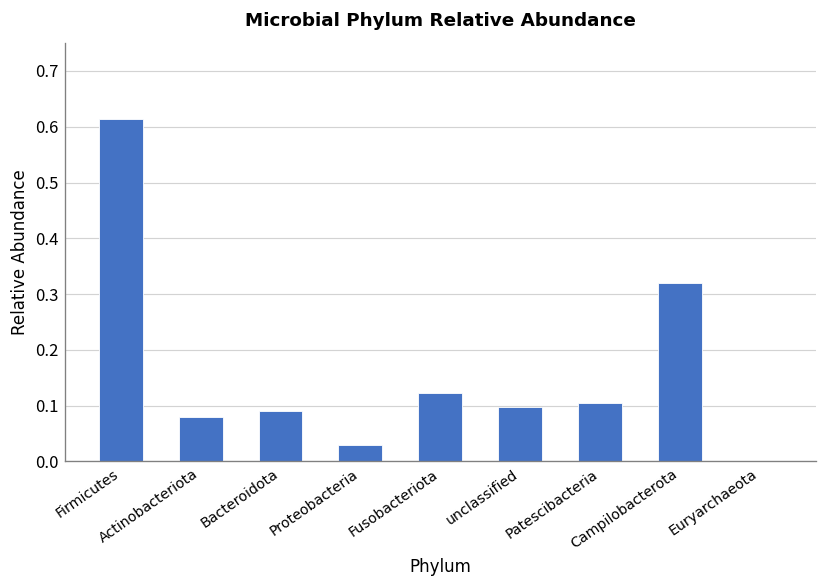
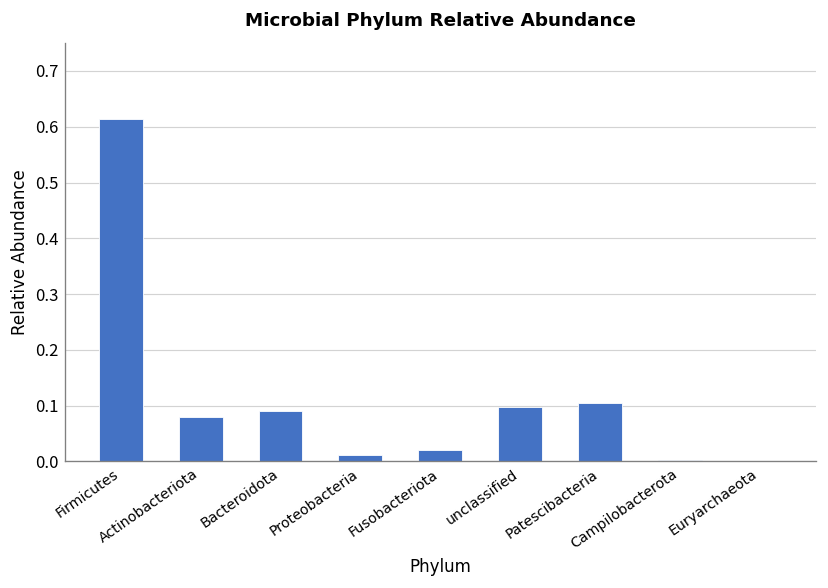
Proteobacteria: 0.03 -> 0.01
Fusobacteriota: 0.12 -> 0.02
Campilobacterota: 0.32 -> 0.00
